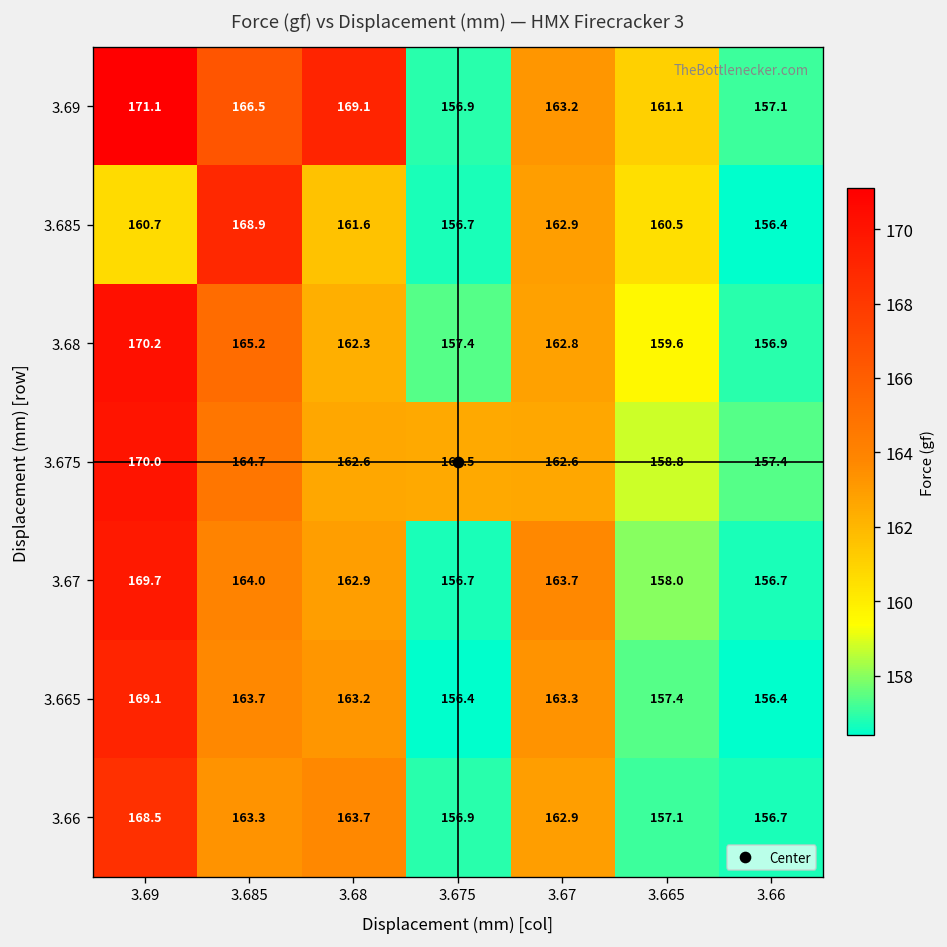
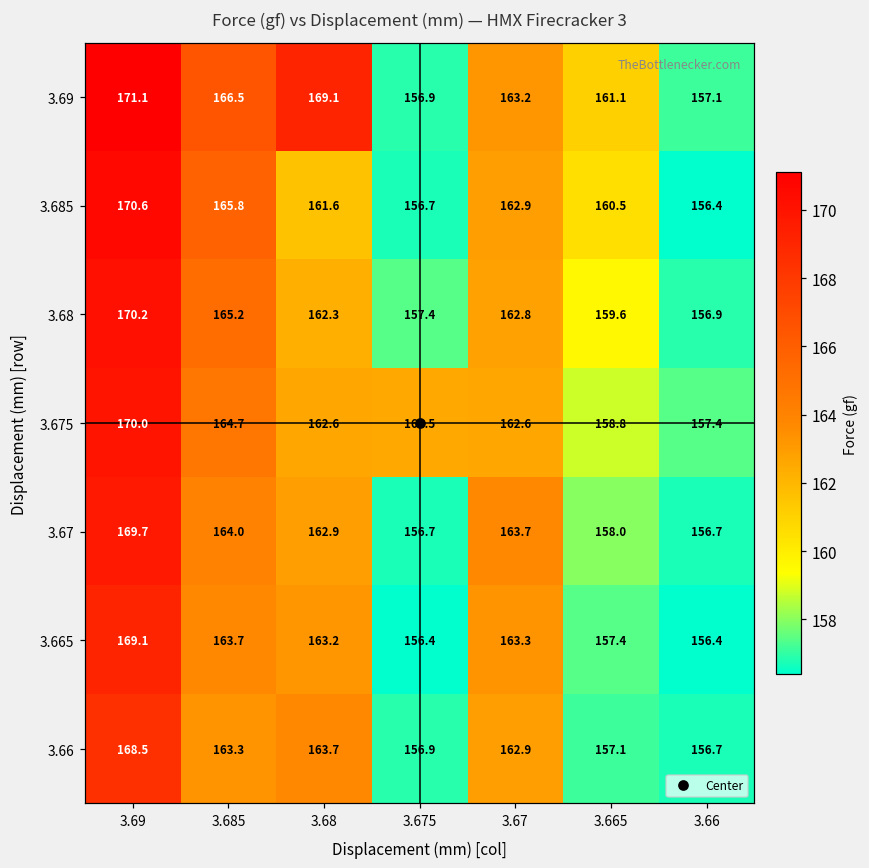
3.685, 3.69: 160.7 -> 170.6
3.685, 3.685: 168.9 -> 165.8
